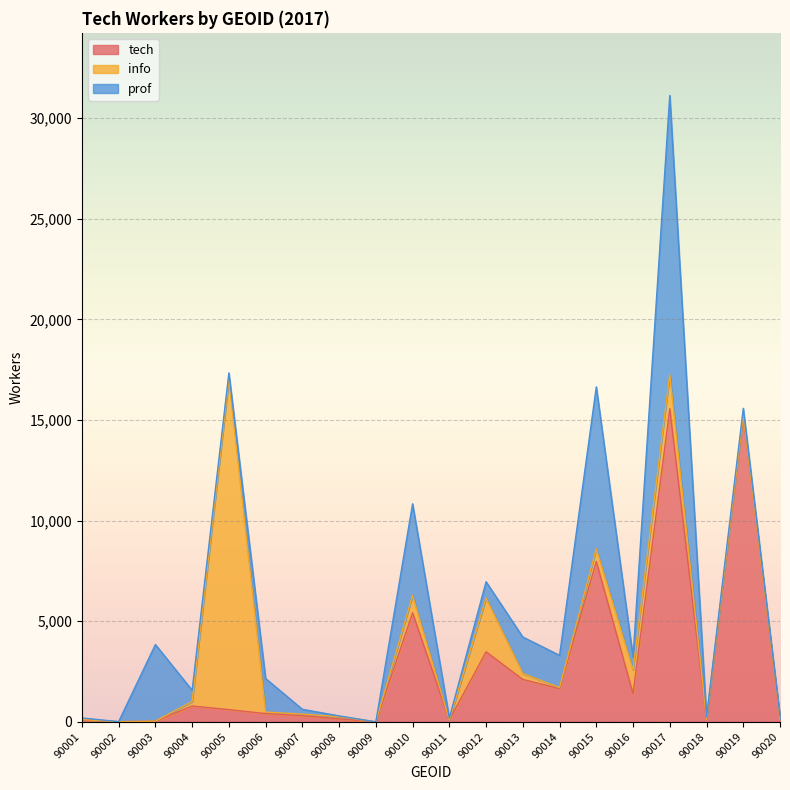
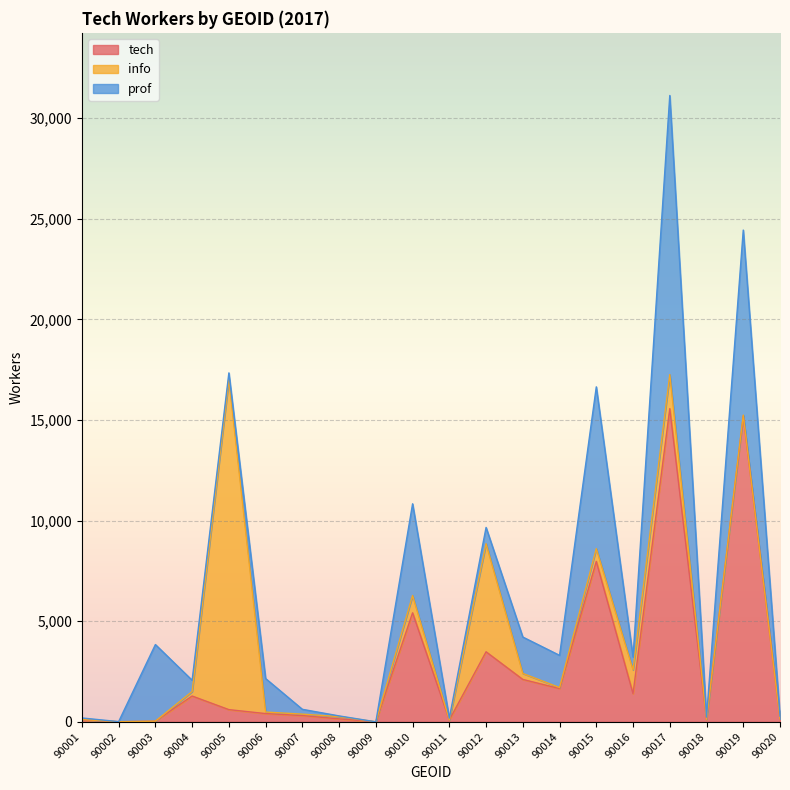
tech, 90004: 800 -> 1,300
info, 90012: 2,700 -> 5,400
prof, 90019: 300 -> 9,200
